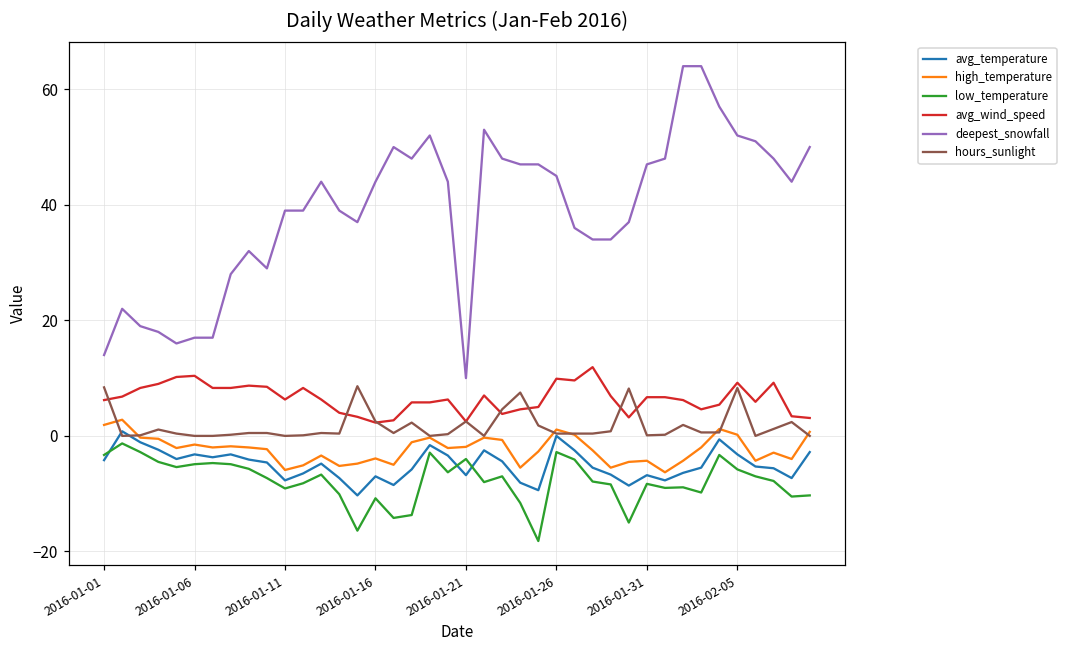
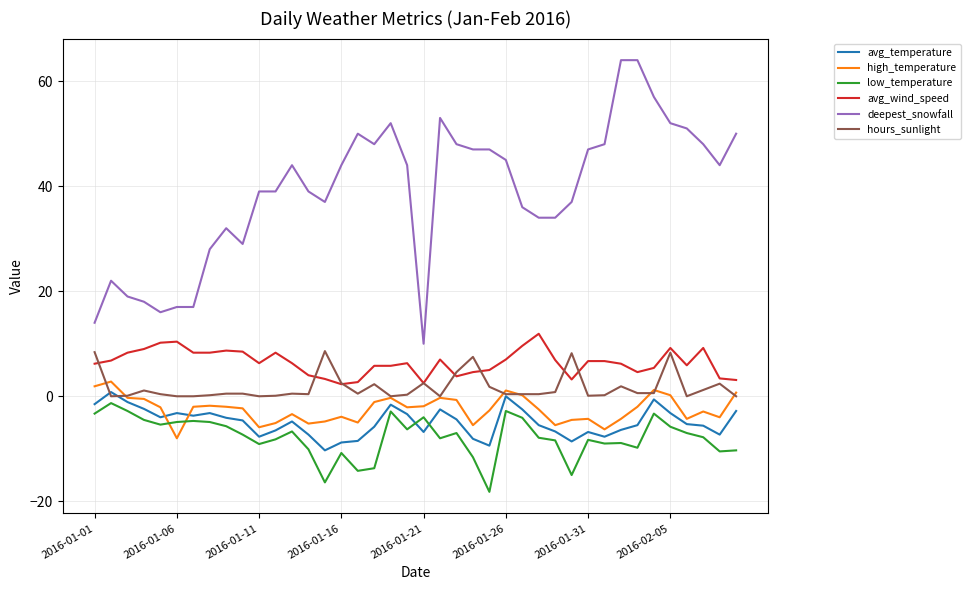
avg_temperature, 2016-01-01: -4 -> -2
high_temperature, 2016-01-06: -2 -> -8
avg_temperature, 2016-01-16: -7 -> -9
avg_wind_speed, 2016-01-26: 10 -> 7
